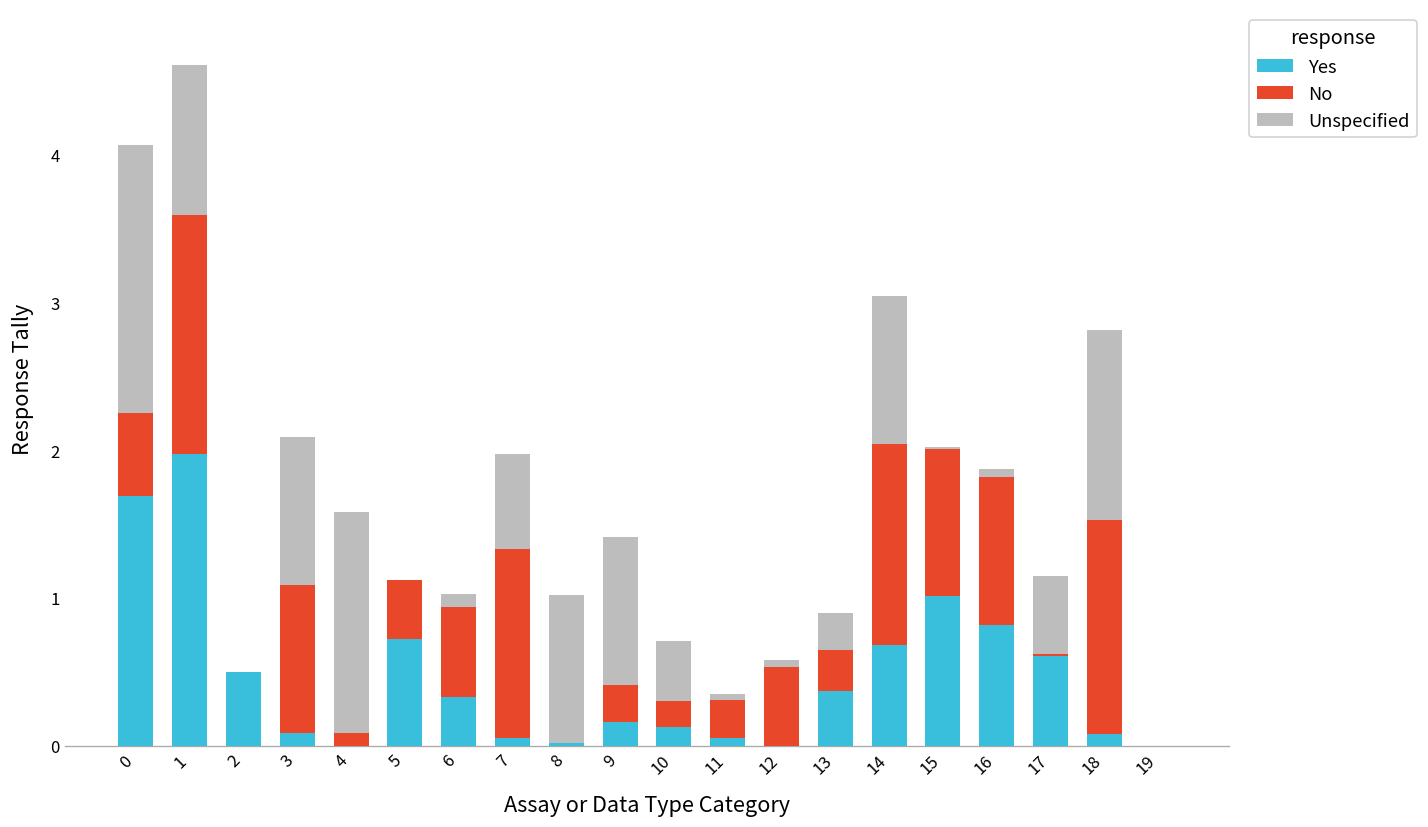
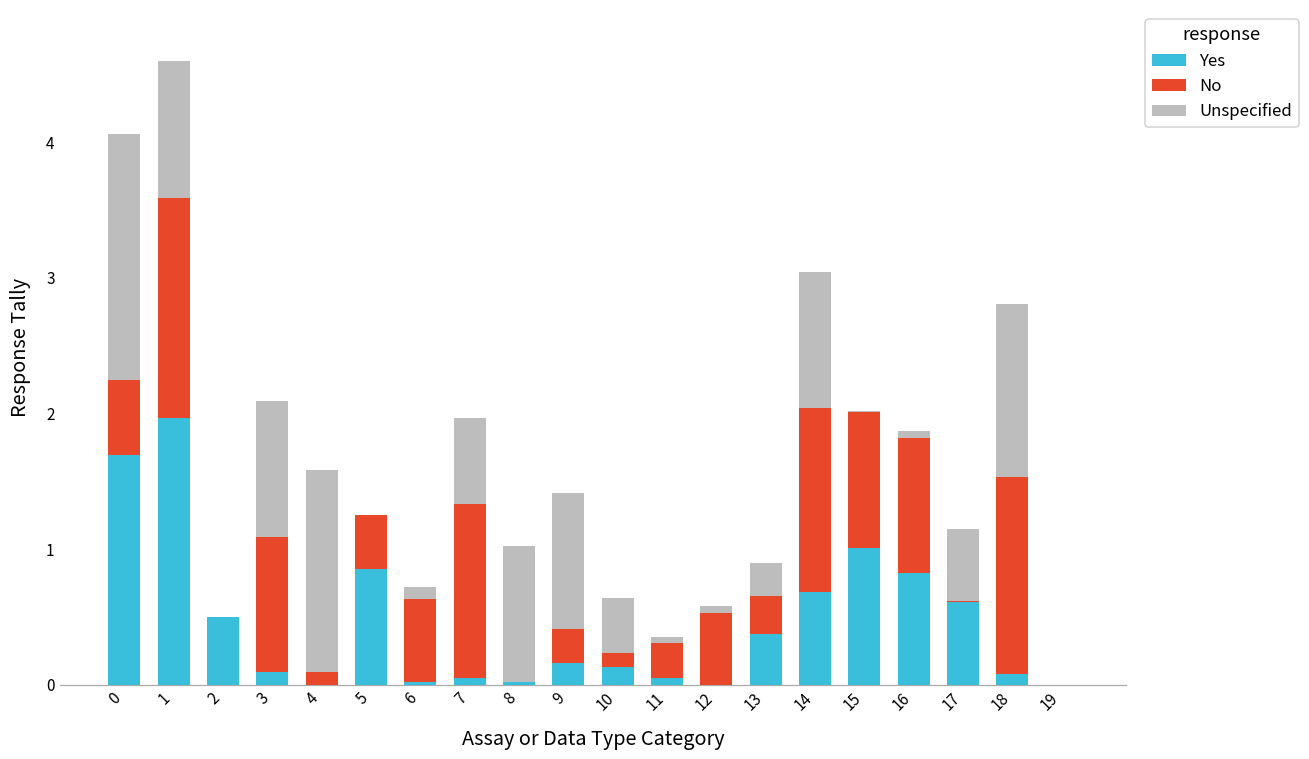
Yes, 5: 0.72 -> 0.85
Yes, 6: 0.33 -> 0.02
No, 10: 0.17 -> 0.10
